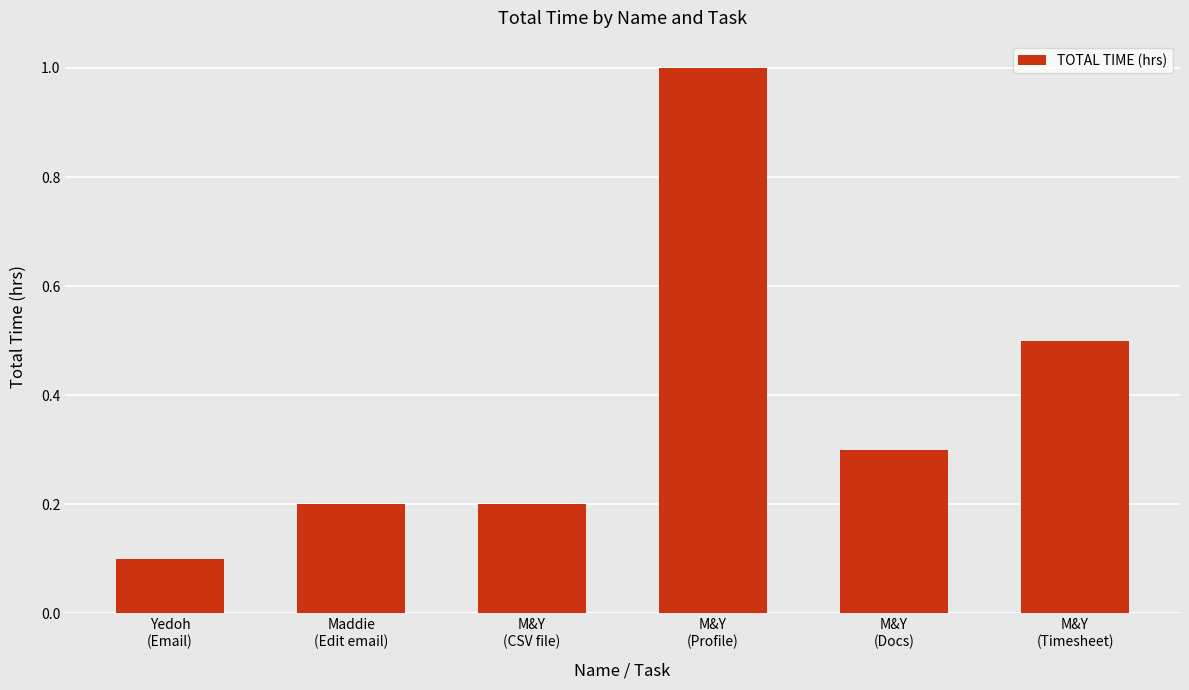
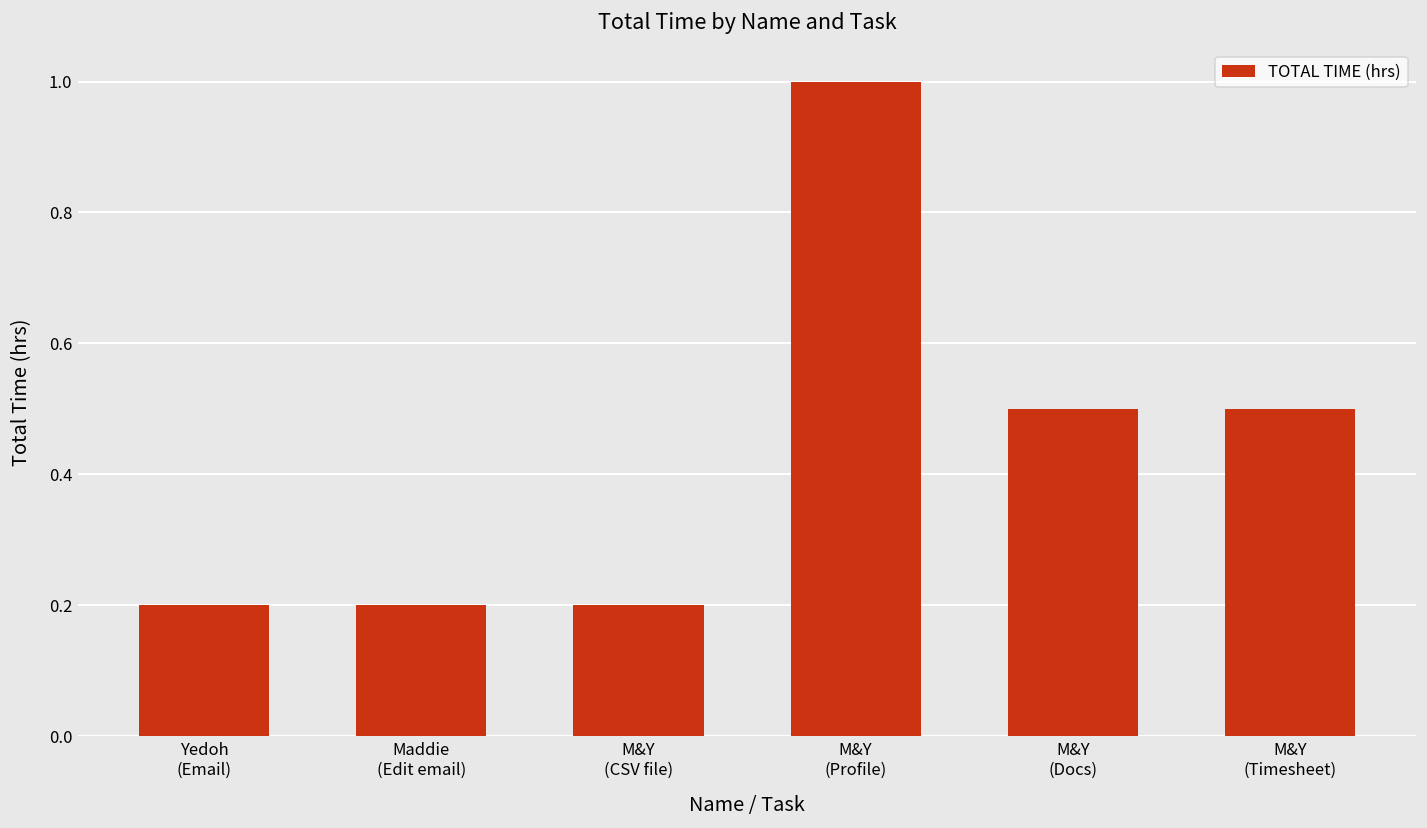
Yedoh (Email): 0.1 -> 0.2
M&Y (Docs): 0.3 -> 0.5
